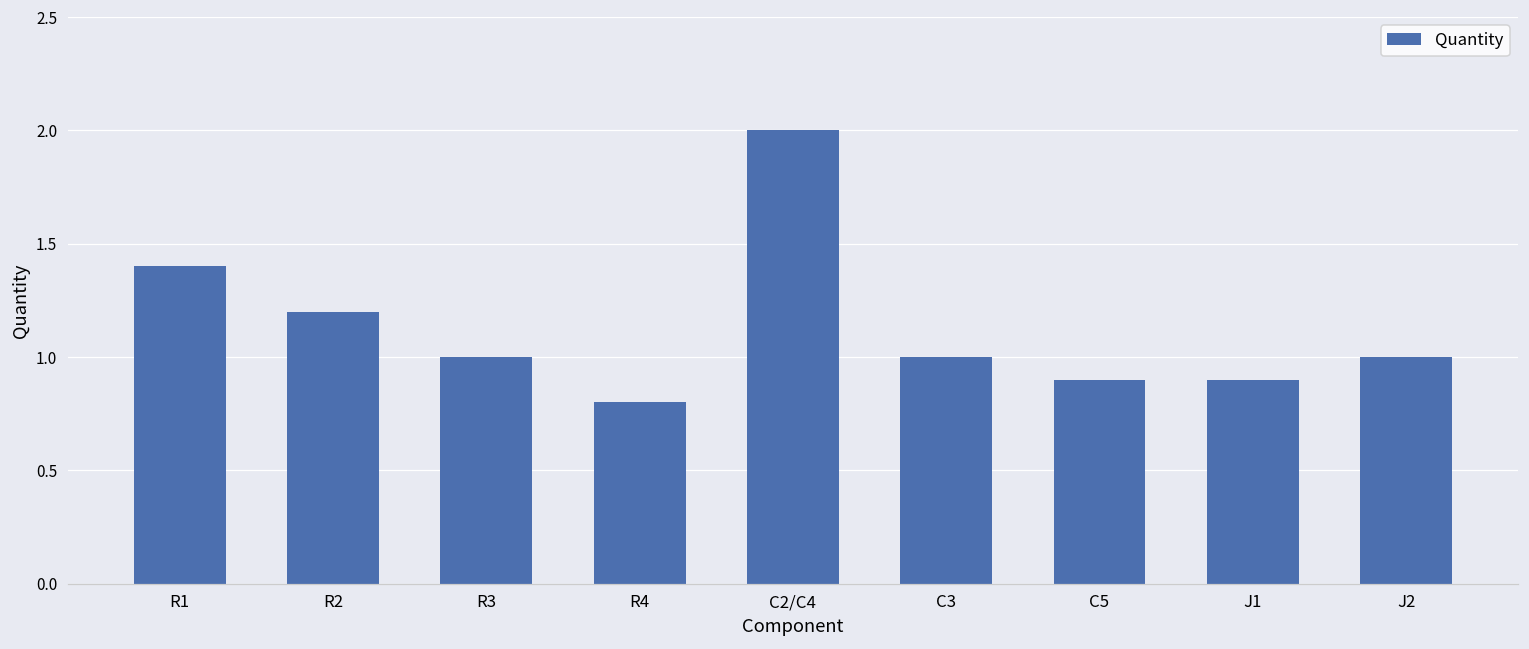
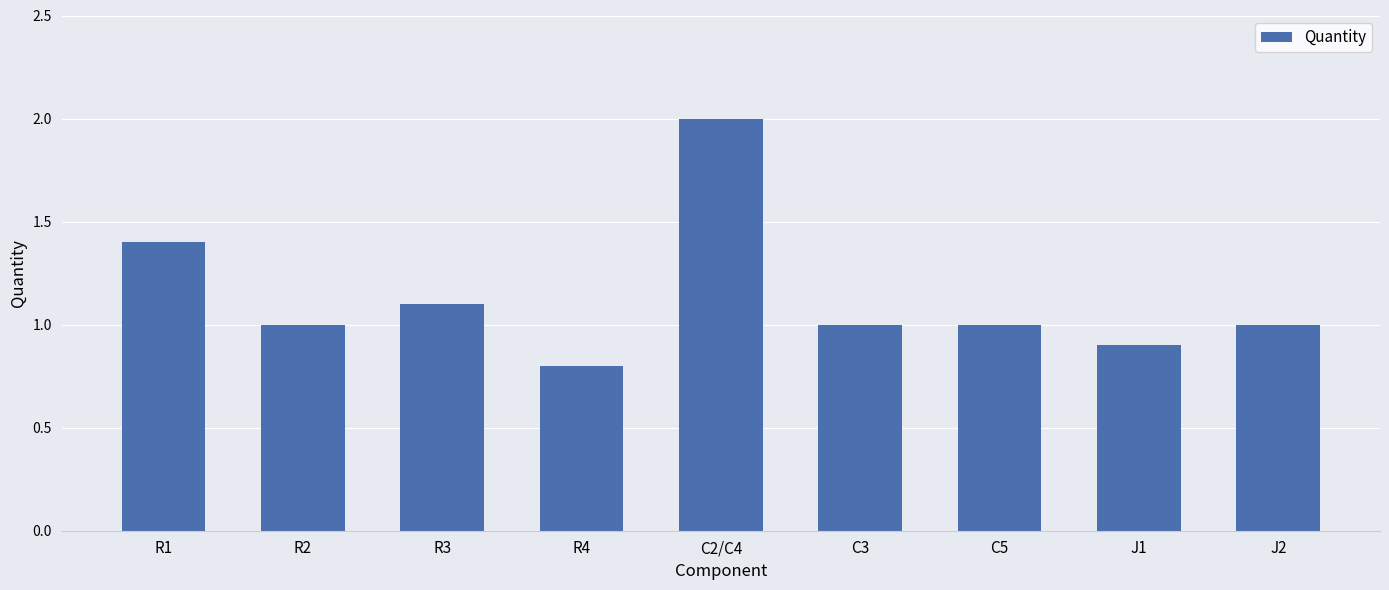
R2: 1.2 -> 1.0
R3: 1.0 -> 1.1
C5: 0.9 -> 1.0
